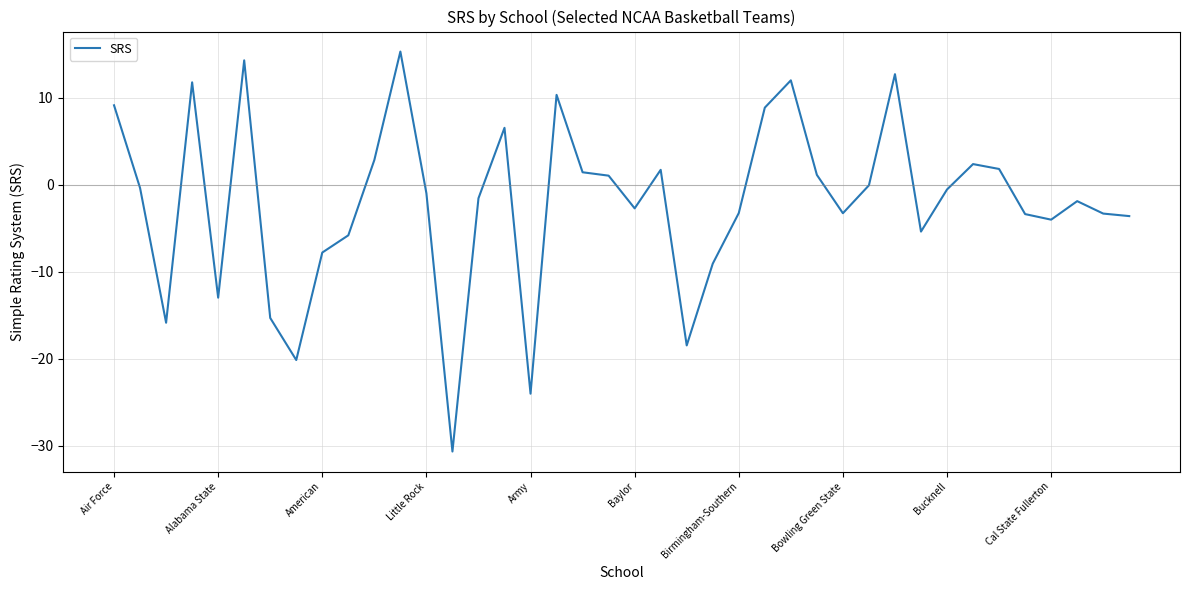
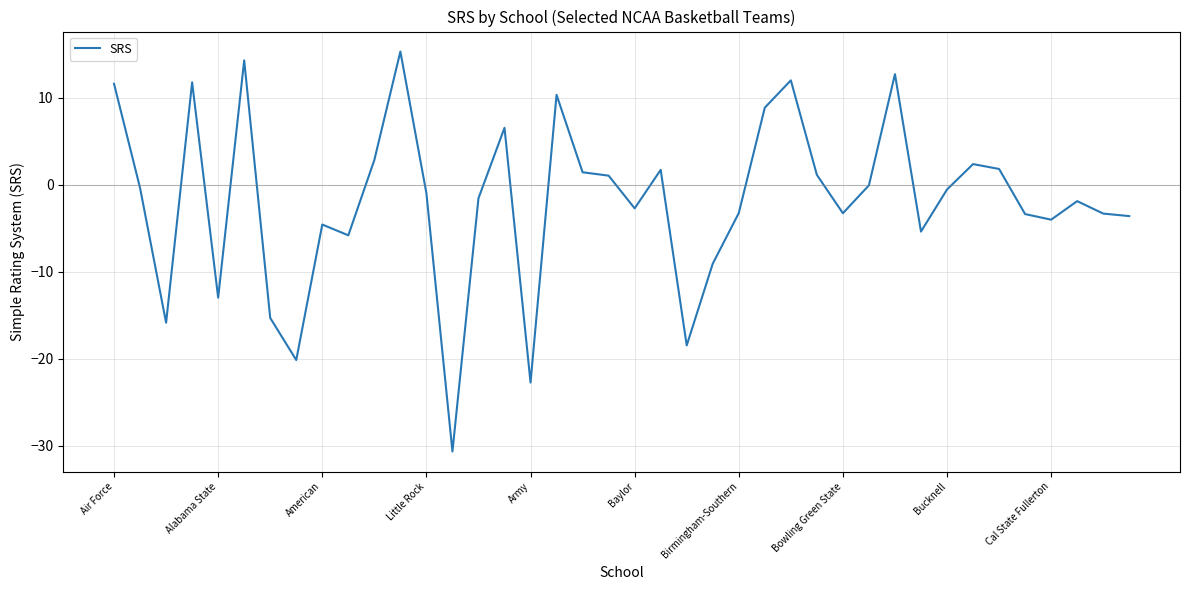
Air Force: 9 -> 12
American: -8 -> -5
Army: -24 -> -23
